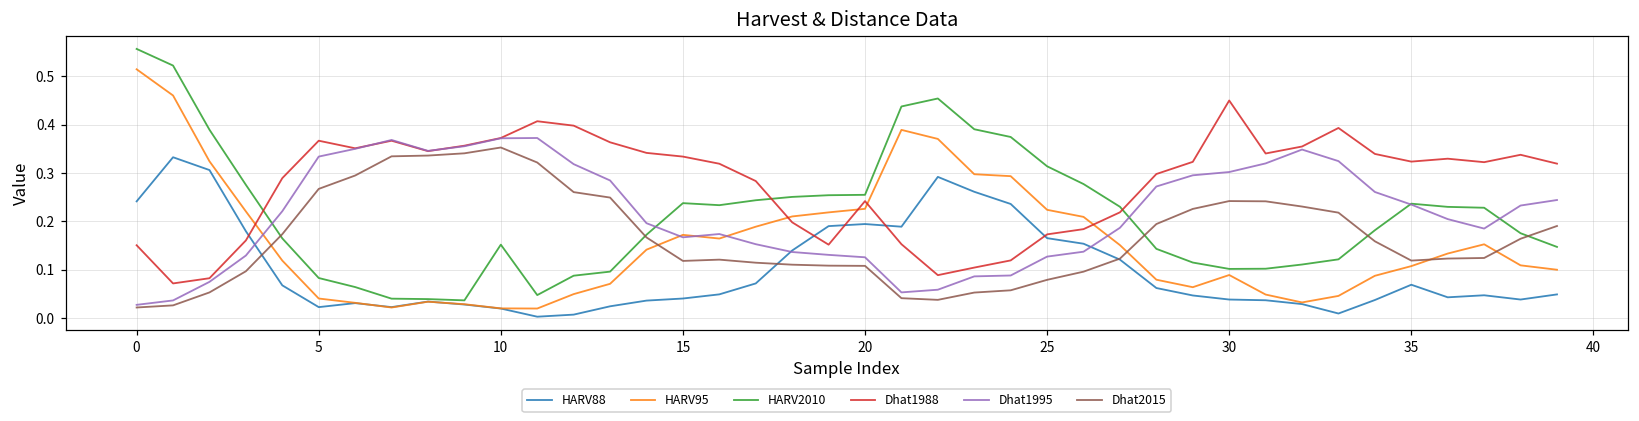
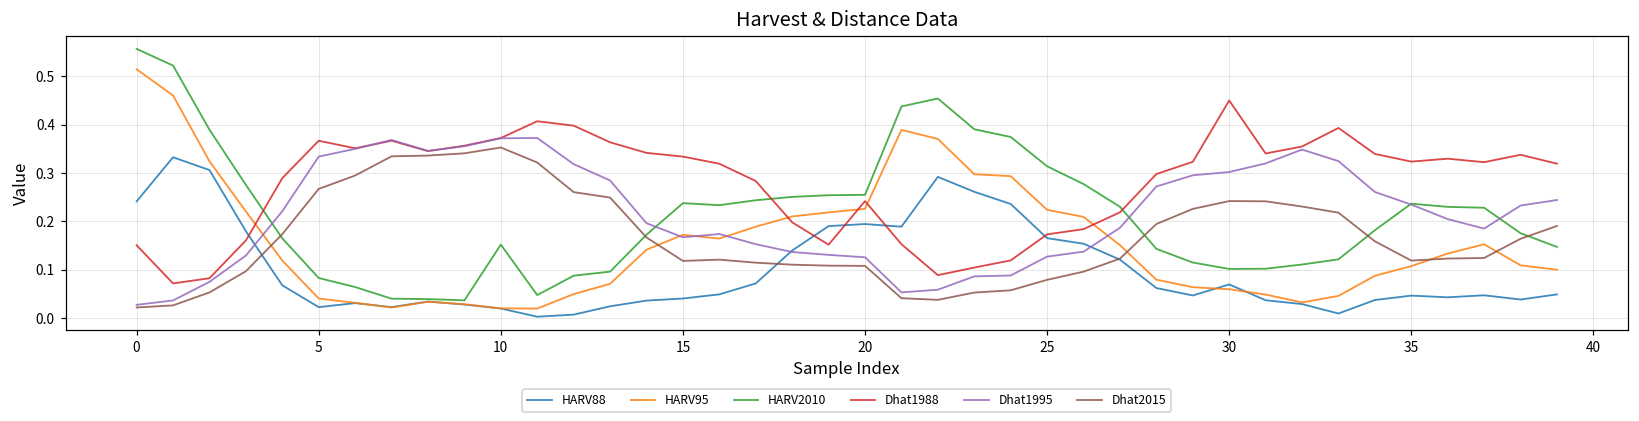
HARV88, 30: 0.04 -> 0.07
HARV95, 30: 0.09 -> 0.06
HARV88, 35: 0.07 -> 0.05
